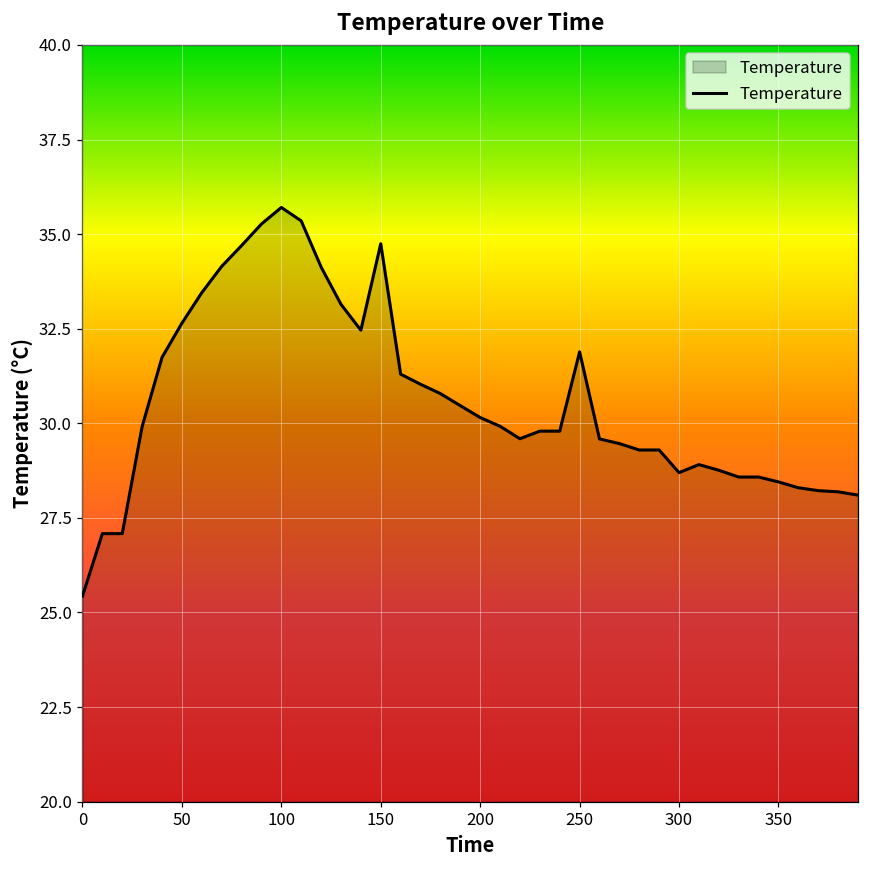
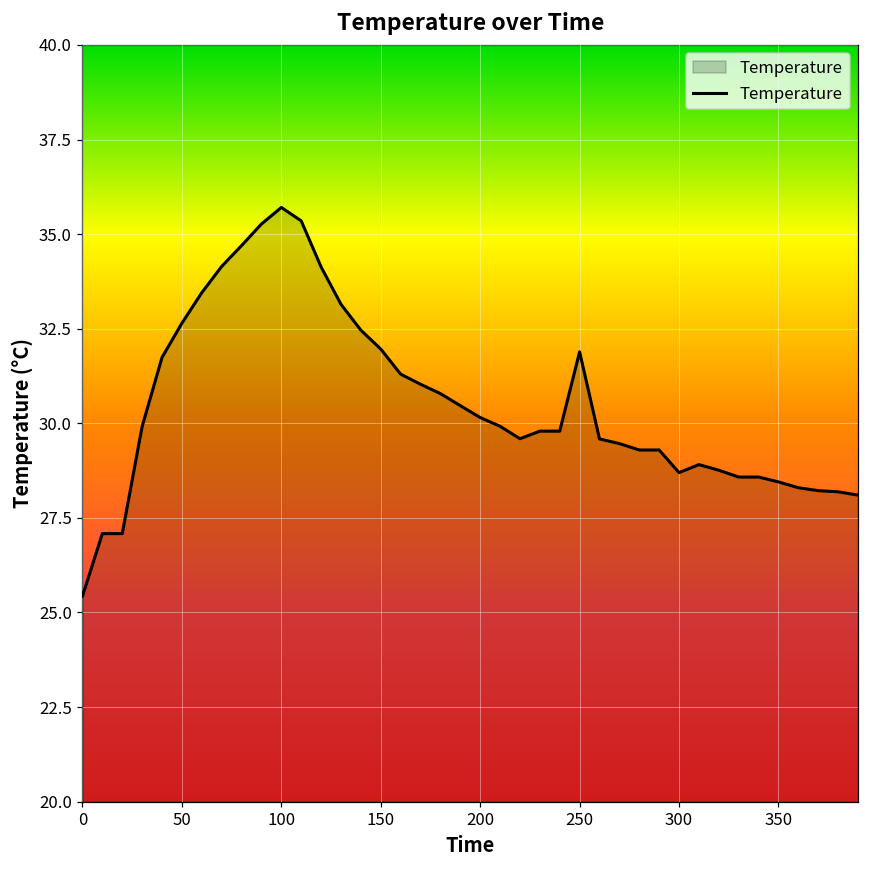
150: 34.7 -> 32.0
